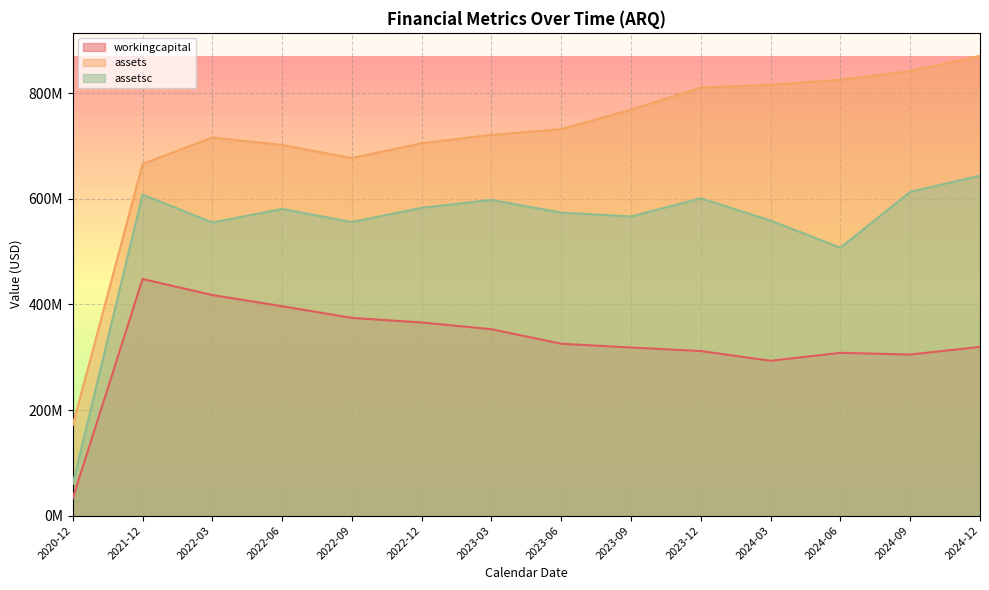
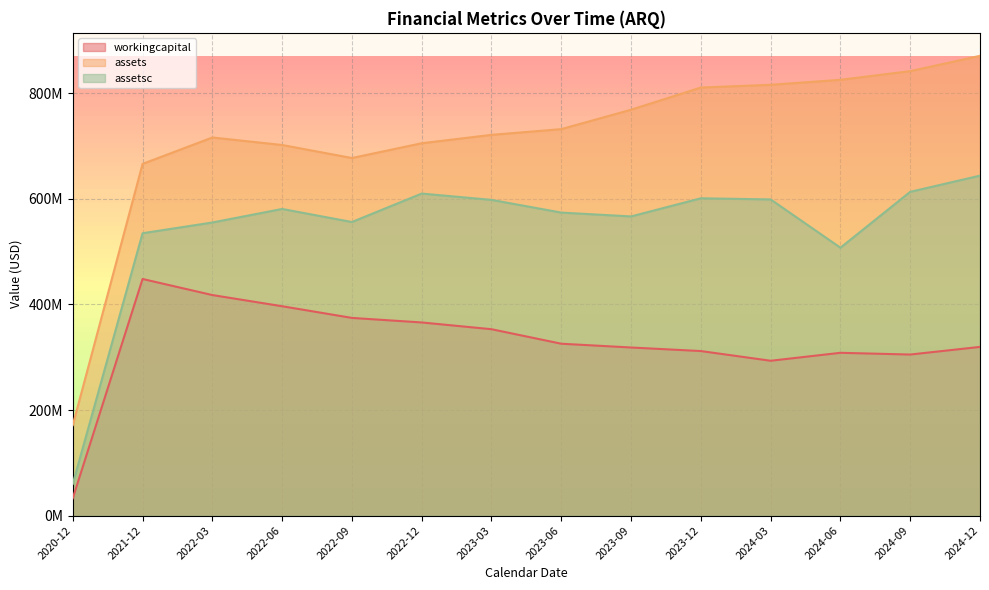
assetsc, 2021-12: 610000000 -> 530000000
assetsc, 2022-12: 580000000 -> 610000000
assetsc, 2024-03: 560000000 -> 600000000
